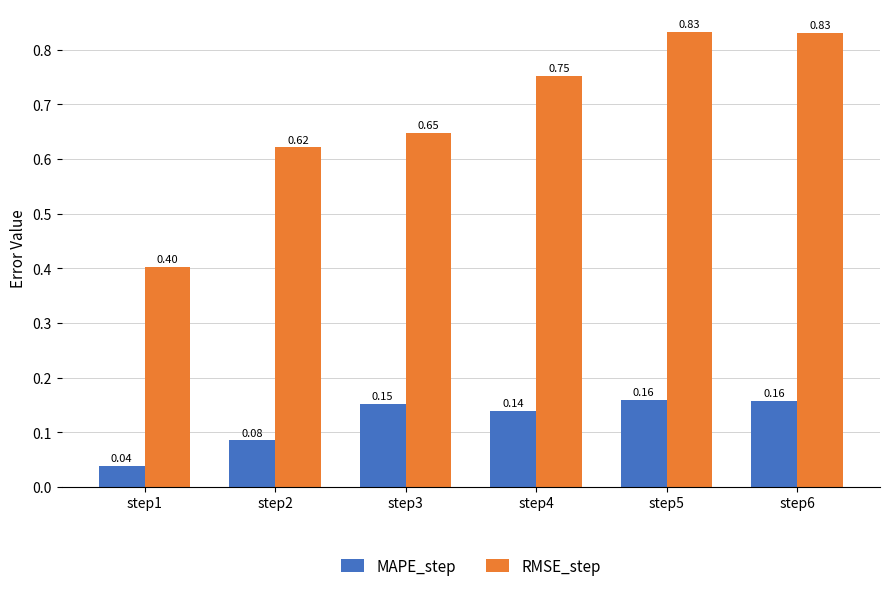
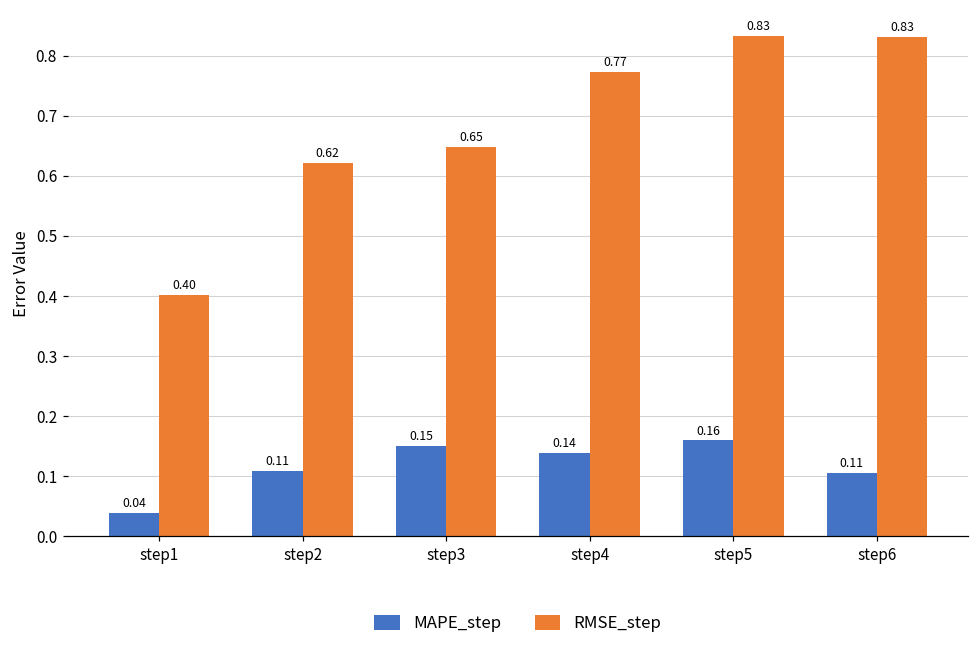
MAPE_step, step2: 0.08 -> 0.11
RMSE_step, step4: 0.75 -> 0.77
MAPE_step, step6: 0.16 -> 0.11
